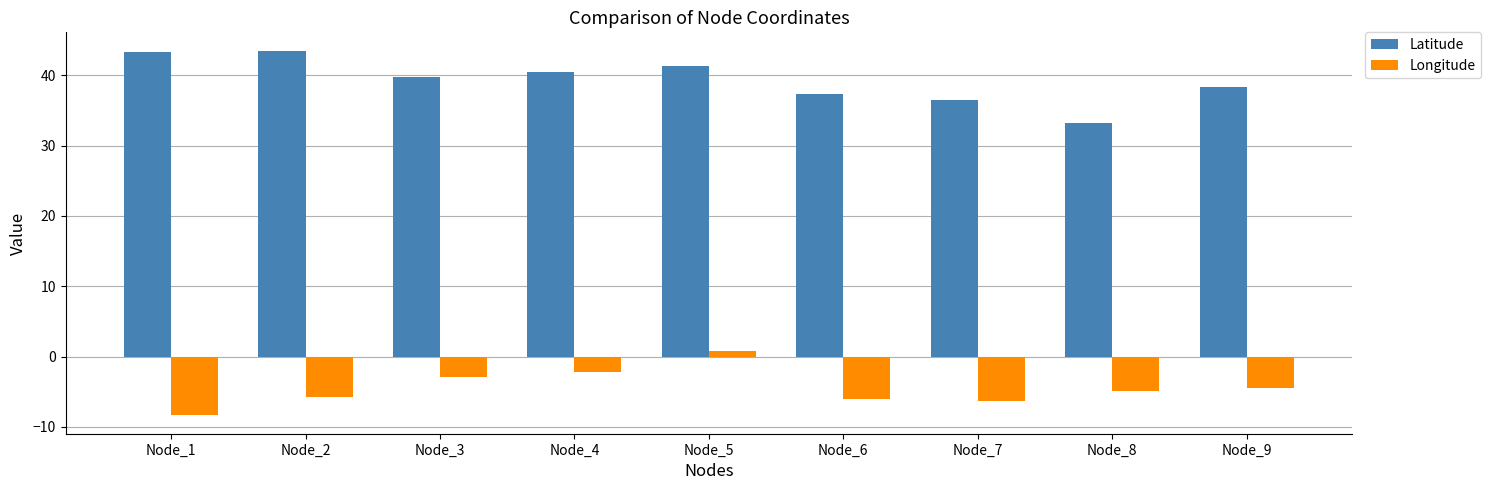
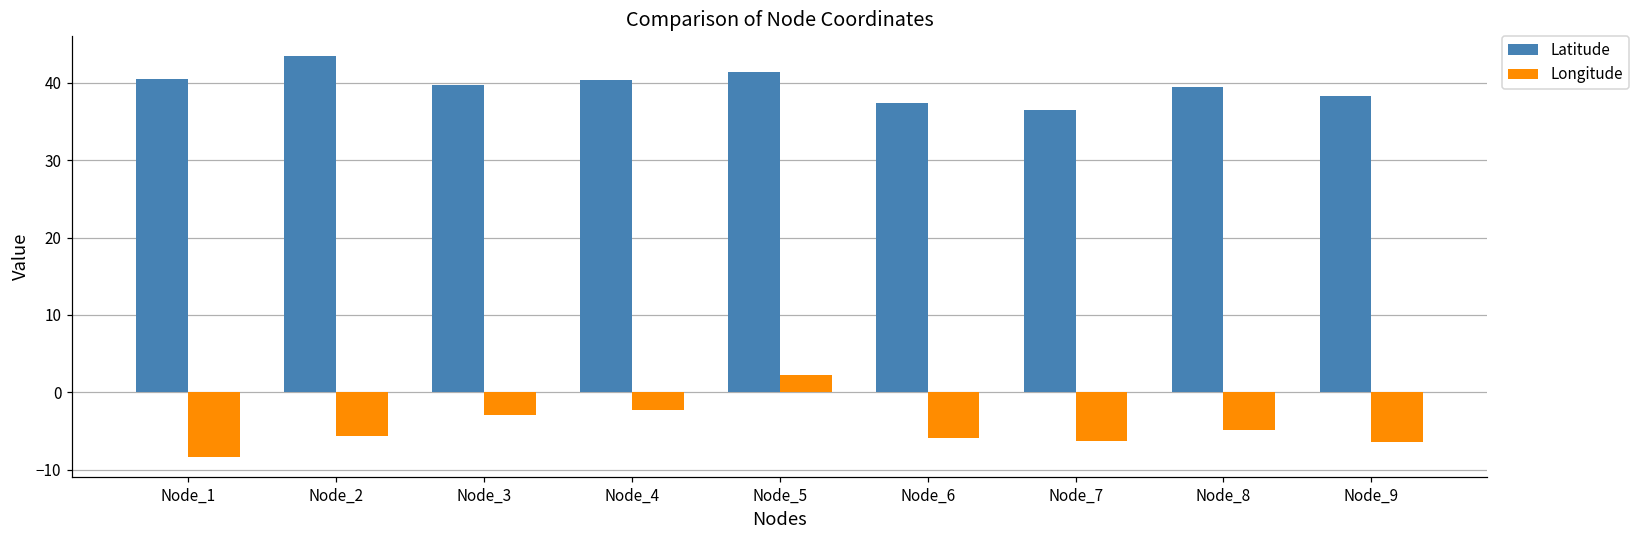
Latitude, Node_1: 43 -> 41
Longitude, Node_5: 1 -> 2
Latitude, Node_8: 33 -> 39
Longitude, Node_9: -4 -> -6
